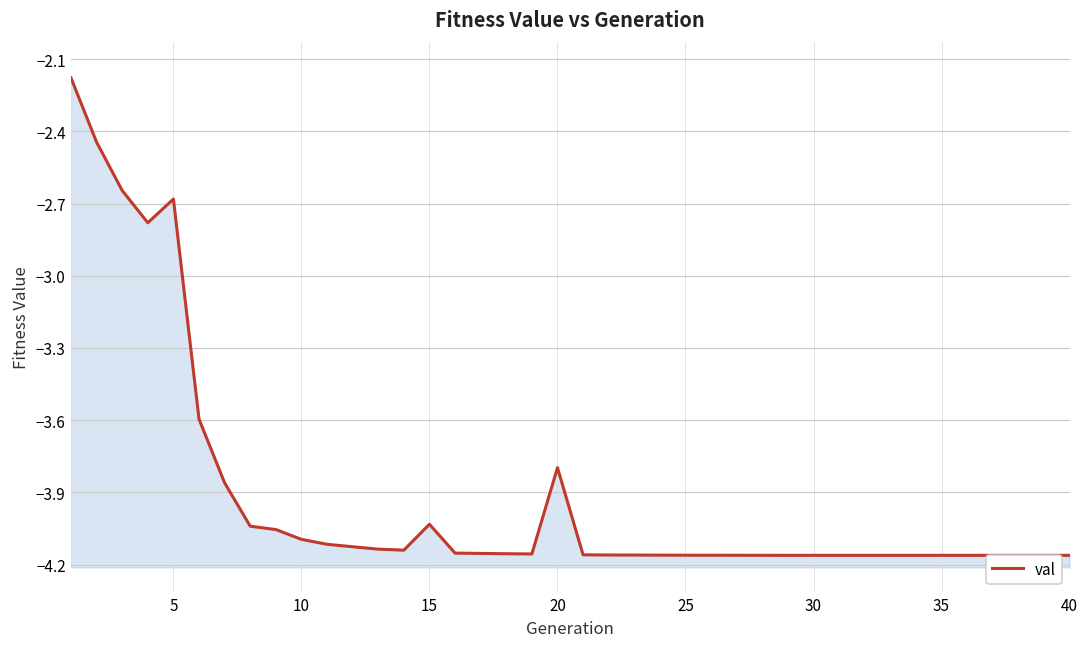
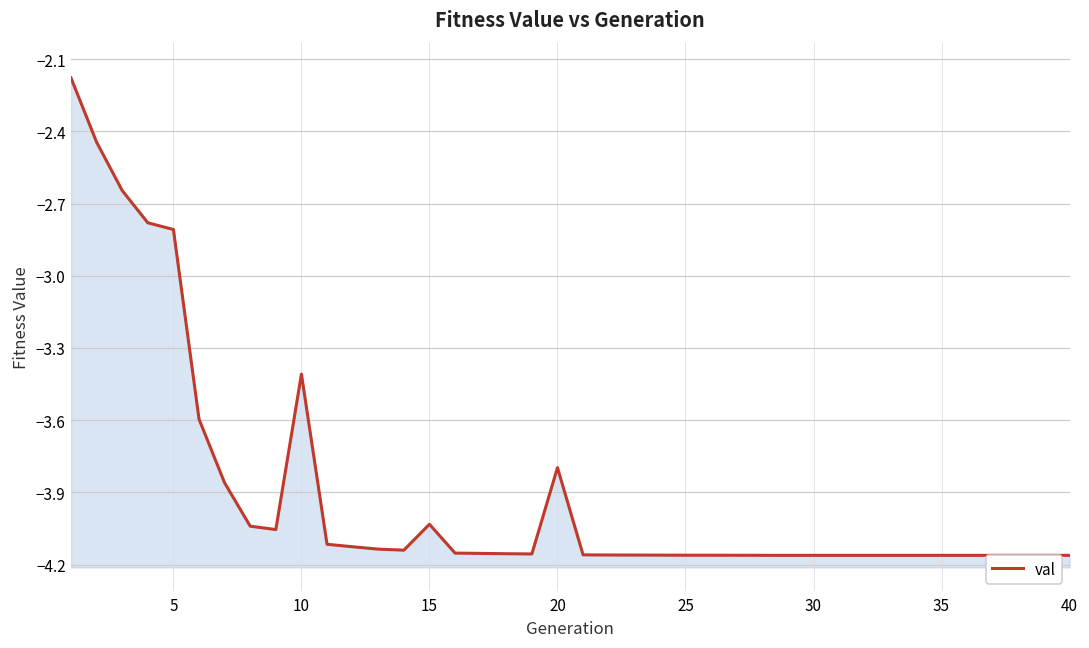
5: -2.68 -> -2.81
10: -4.10 -> -3.41
